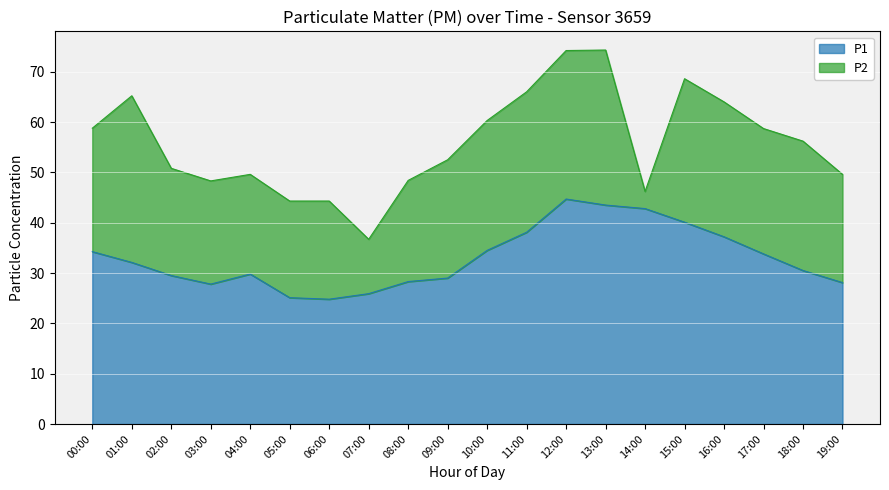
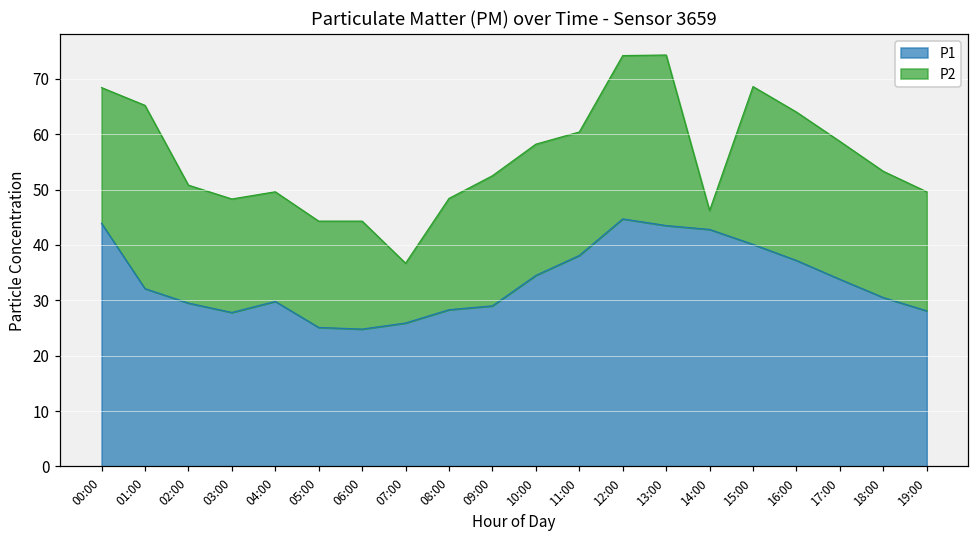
P1, 00:00: 34 -> 44
P2, 10:00: 26 -> 24
P2, 11:00: 28 -> 22
P2, 18:00: 26 -> 23
